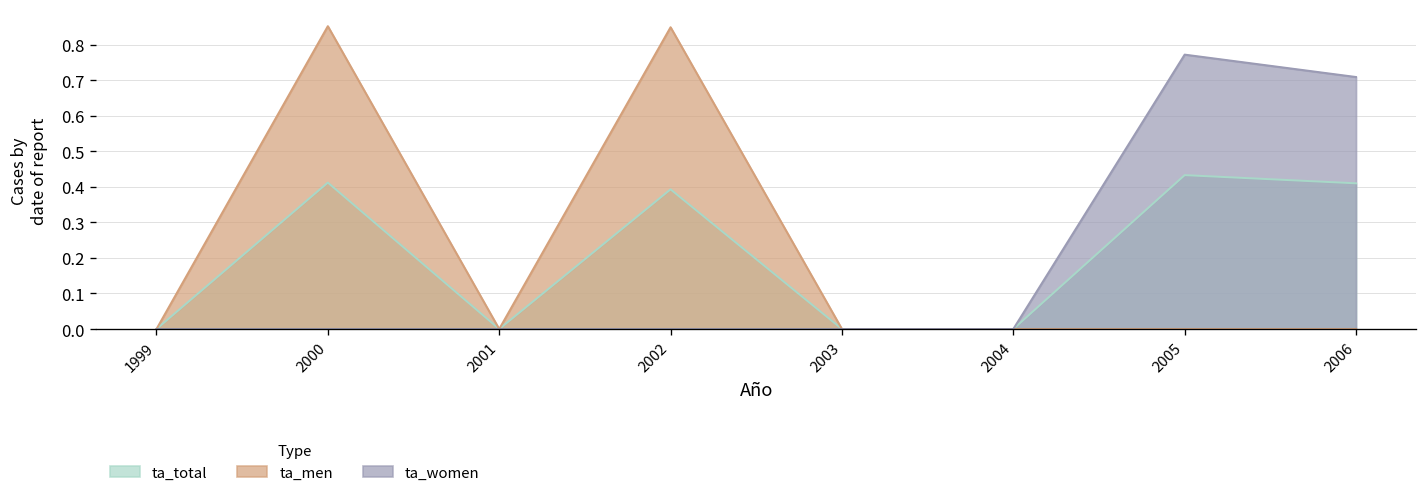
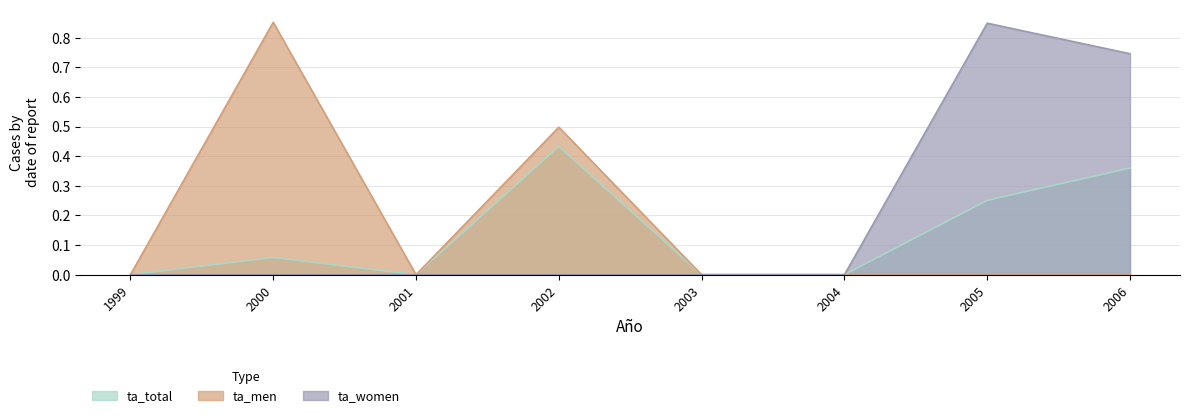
ta_total, 2000: 0.41 -> 0.06
ta_total, 2002: 0.39 -> 0.43
ta_men, 2002: 0.85 -> 0.50
ta_total, 2005: 0.43 -> 0.25
ta_women, 2005: 0.77 -> 0.85
ta_total, 2006: 0.41 -> 0.36
ta_women, 2006: 0.71 -> 0.75
